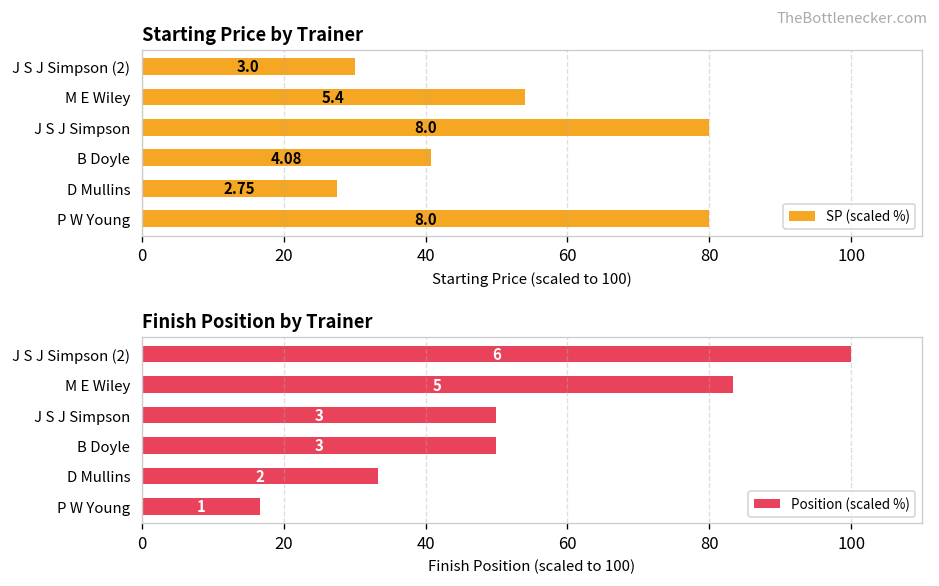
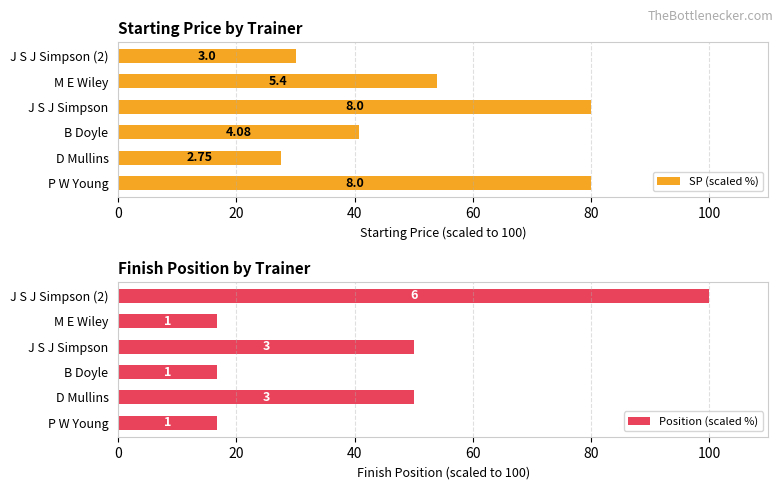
Finish Position by Trainer, M E Wiley: 5 -> 1
Finish Position by Trainer, B Doyle: 3 -> 1
Finish Position by Trainer, D Mullins: 2 -> 3
